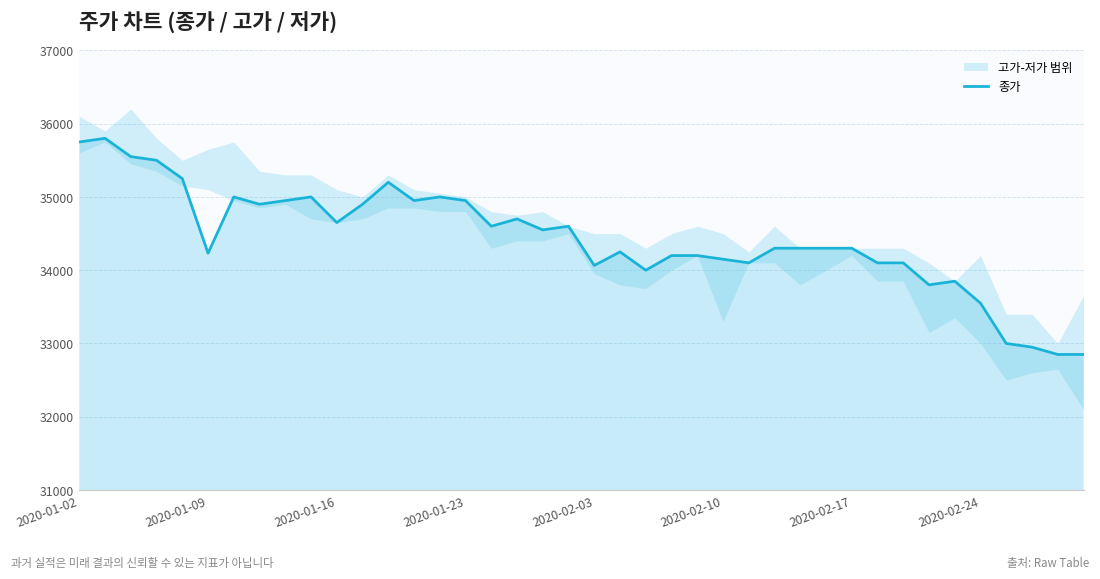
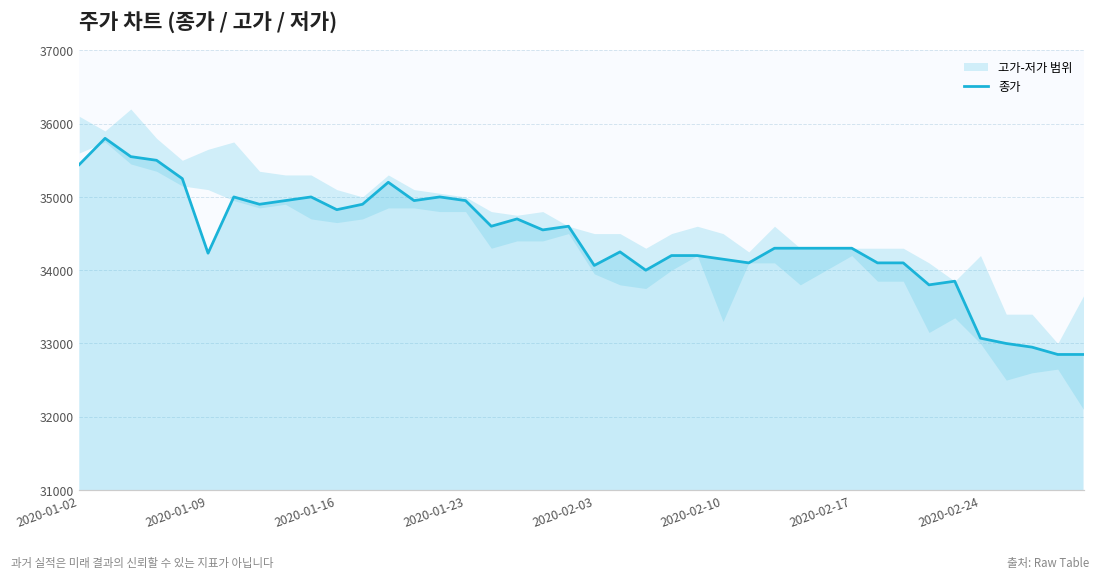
종가, 2020-01-02: 35800 -> 35400
종가, 2020-01-16: 34700 -> 34800
종가, 2020-02-24: 33600 -> 33100
